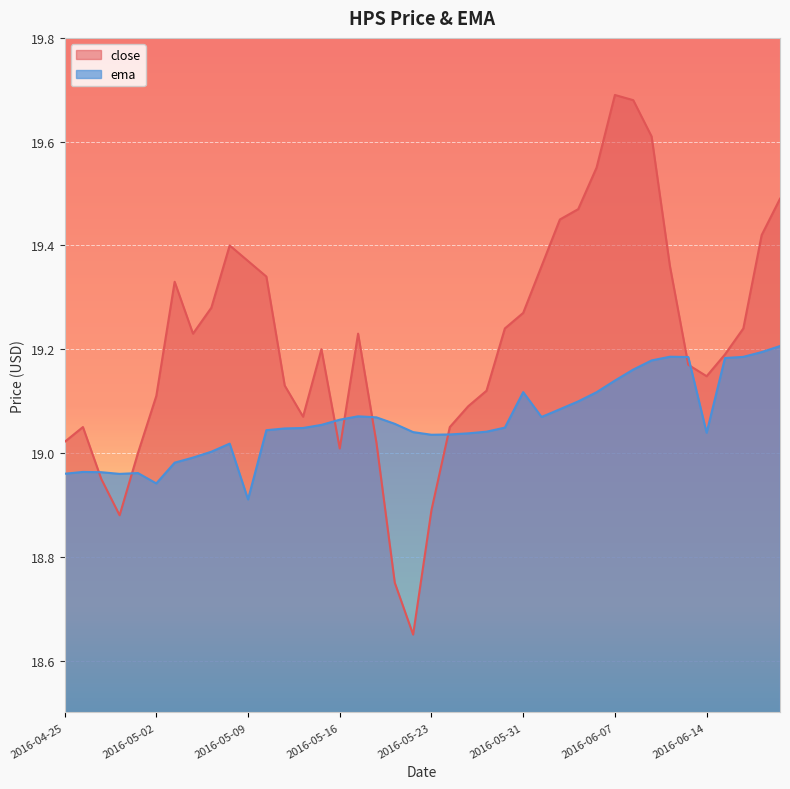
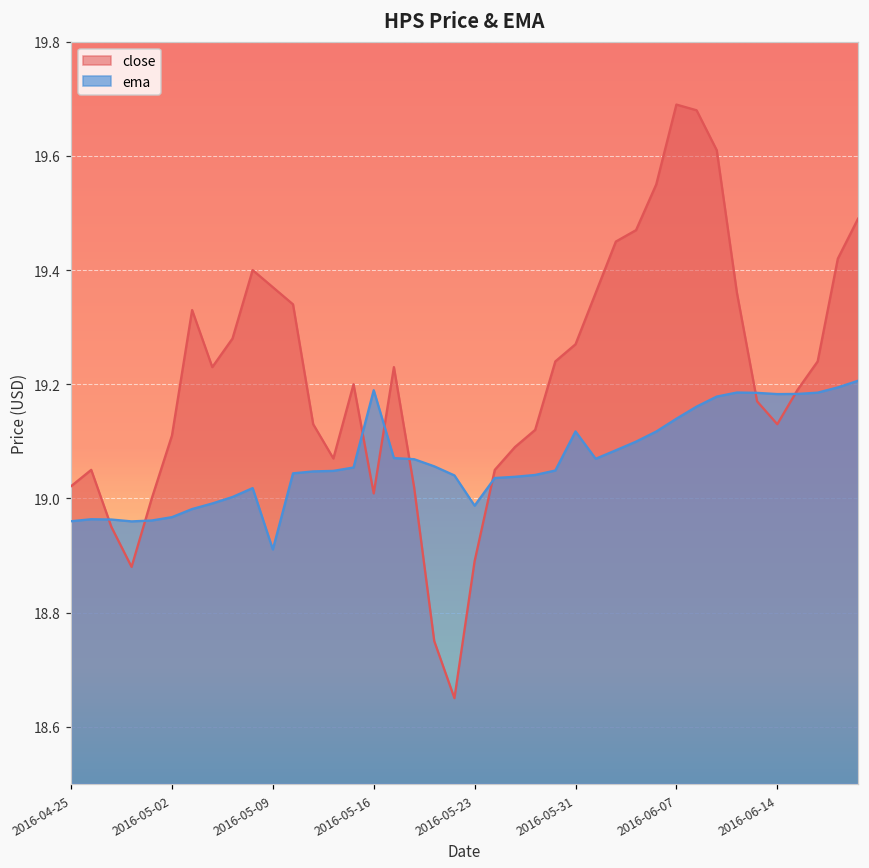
ema, 2016-05-02: 18.94 -> 18.97
ema, 2016-05-16: 19.06 -> 19.19
ema, 2016-05-23: 19.04 -> 18.99
close, 2016-06-14: 19.15 -> 19.13
ema, 2016-06-14: 19.04 -> 19.18
